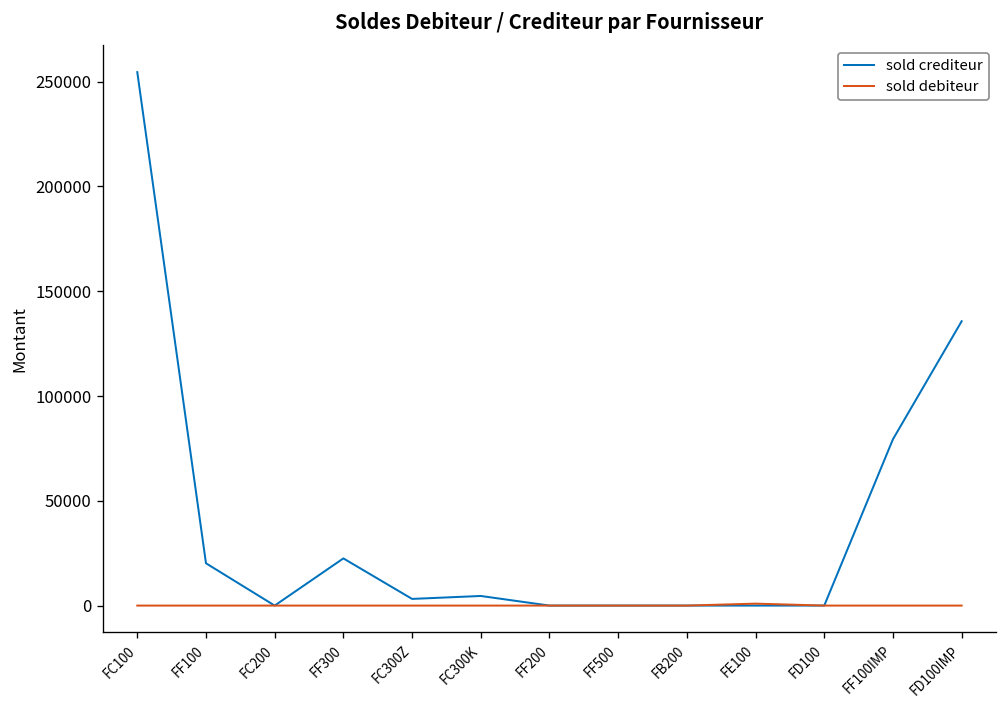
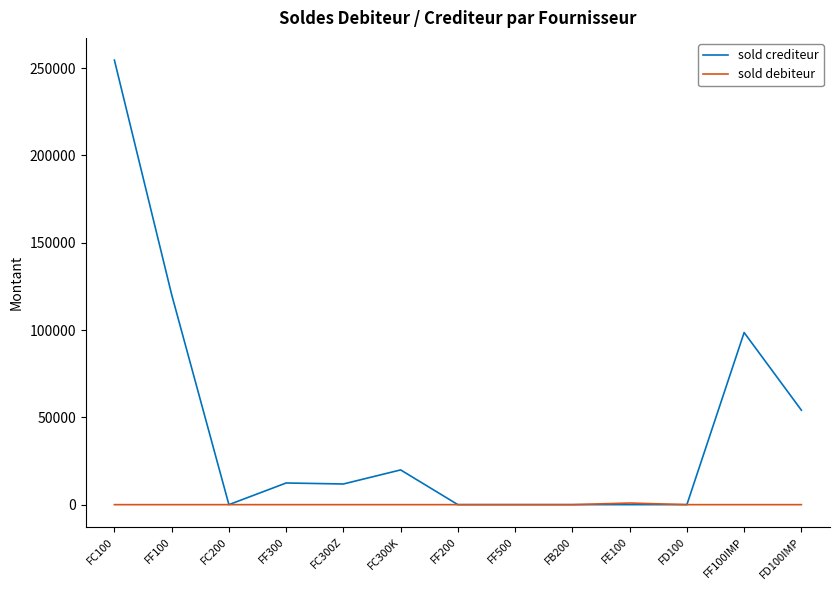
sold crediteur, FF100: 20000 -> 120000
sold crediteur, FF300: 23000 -> 12000
sold crediteur, FC300Z: 3000 -> 12000
sold crediteur, FC300K: 5000 -> 20000
sold crediteur, FF100IMP: 79000 -> 99000
sold crediteur, FD100IMP: 136000 -> 54000
